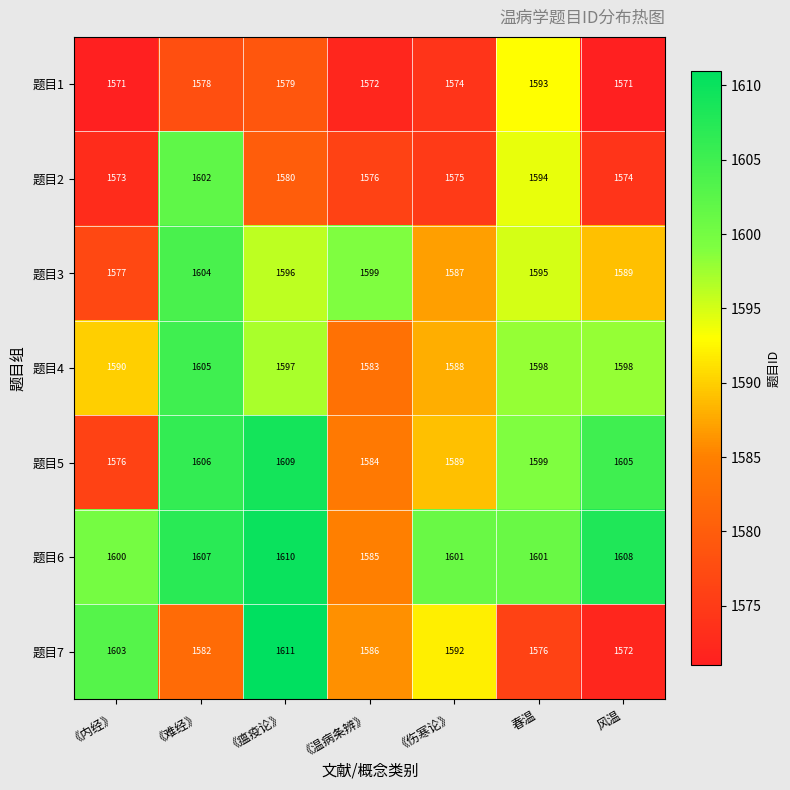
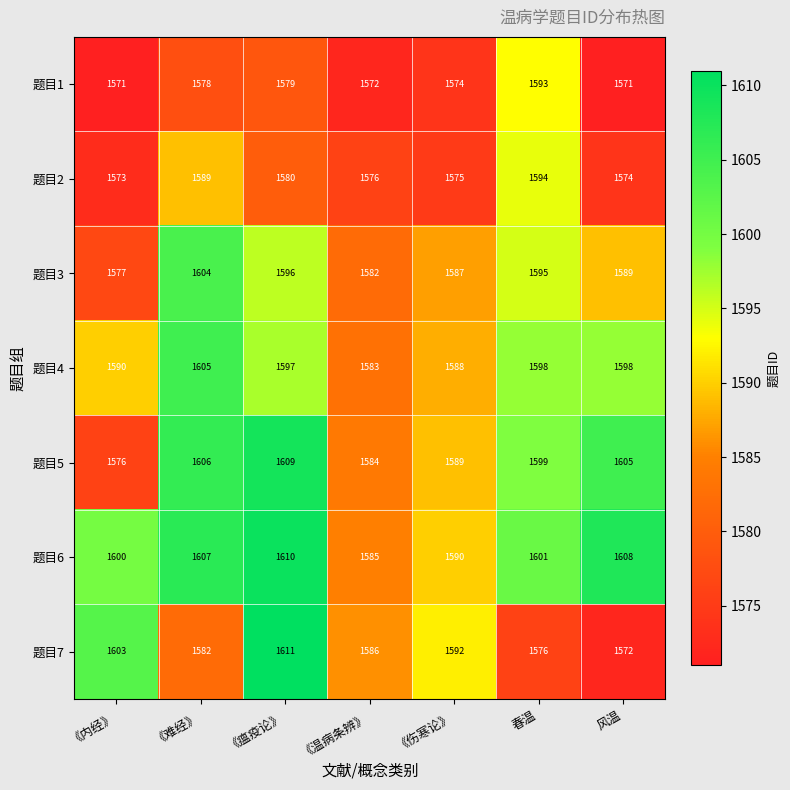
题目2, 《难经》: 1602 -> 1589
题目3, 《温病条辨》: 1599 -> 1582
题目6, 《伤寒论》: 1601 -> 1590
